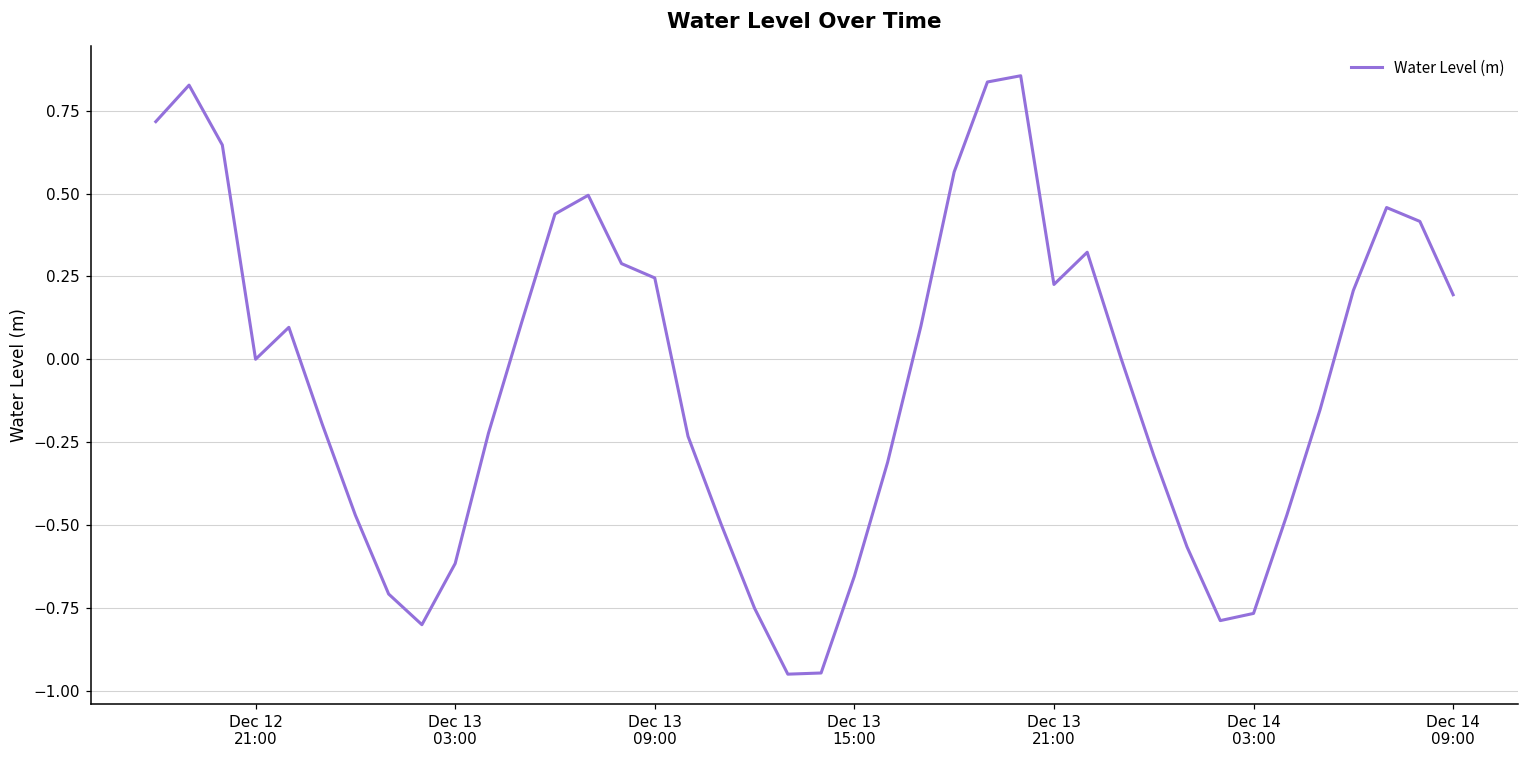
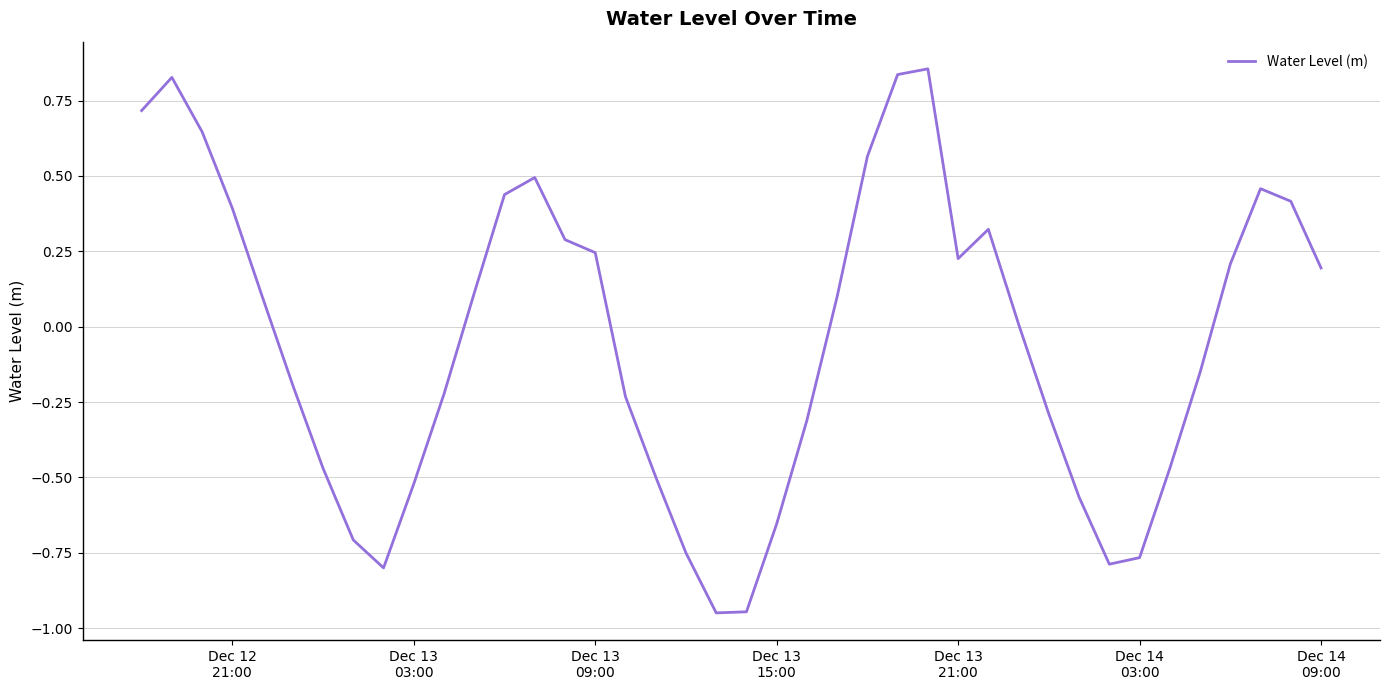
Dec 12 21:00: 0.00 -> 0.39
Dec 13 03:00: -0.62 -> -0.52
